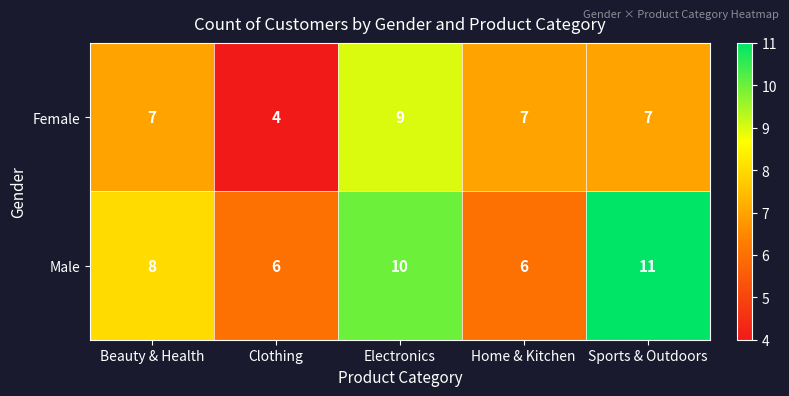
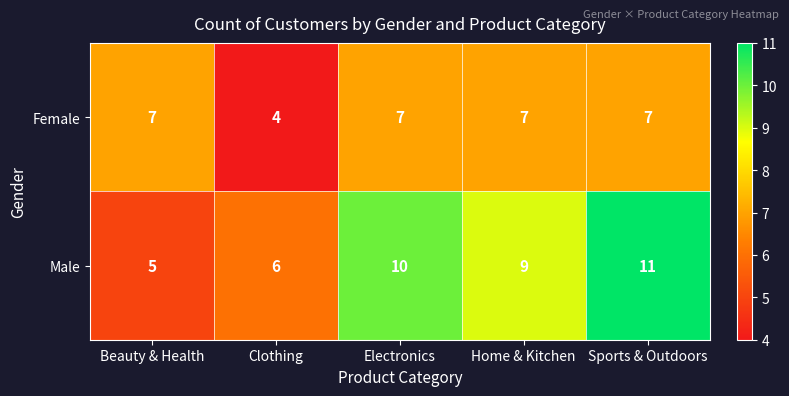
Female, Electronics: 9 -> 7
Male, Beauty & Health: 8 -> 5
Male, Home & Kitchen: 6 -> 9
